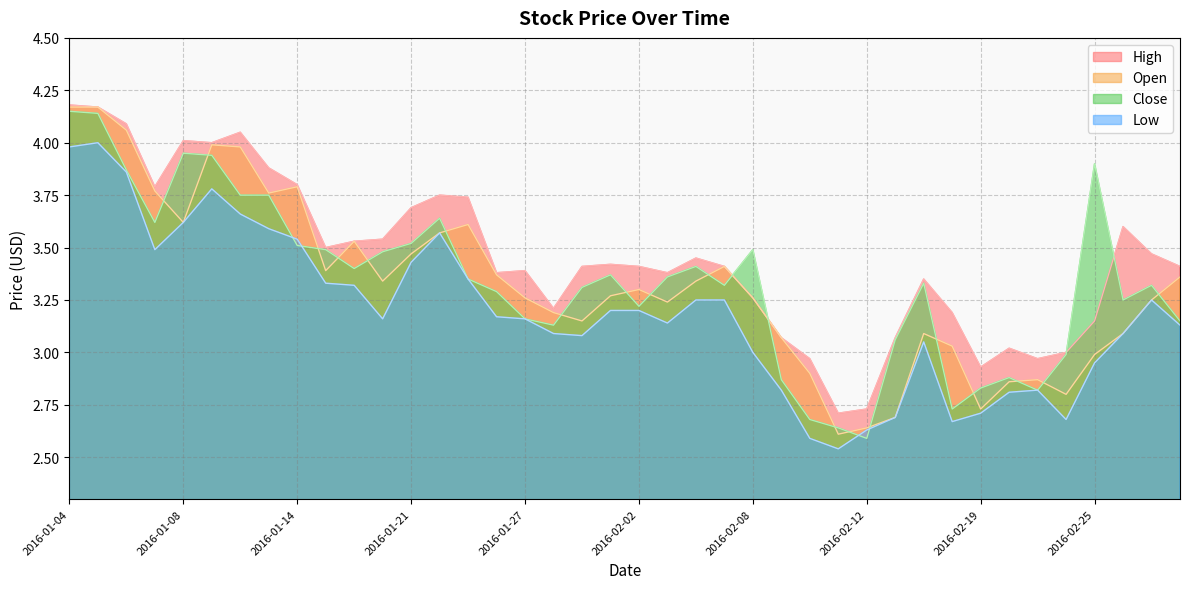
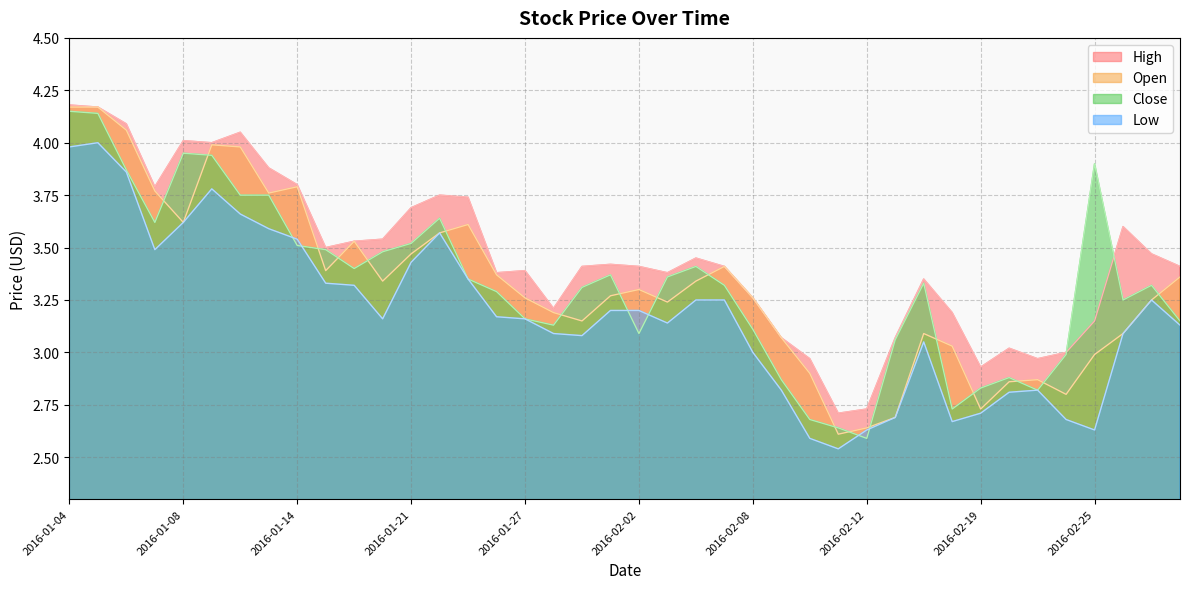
Close, 2016-02-02: 3.22 -> 3.09
Close, 2016-02-08: 3.49 -> 3.11
Low, 2016-02-25: 2.95 -> 2.63
